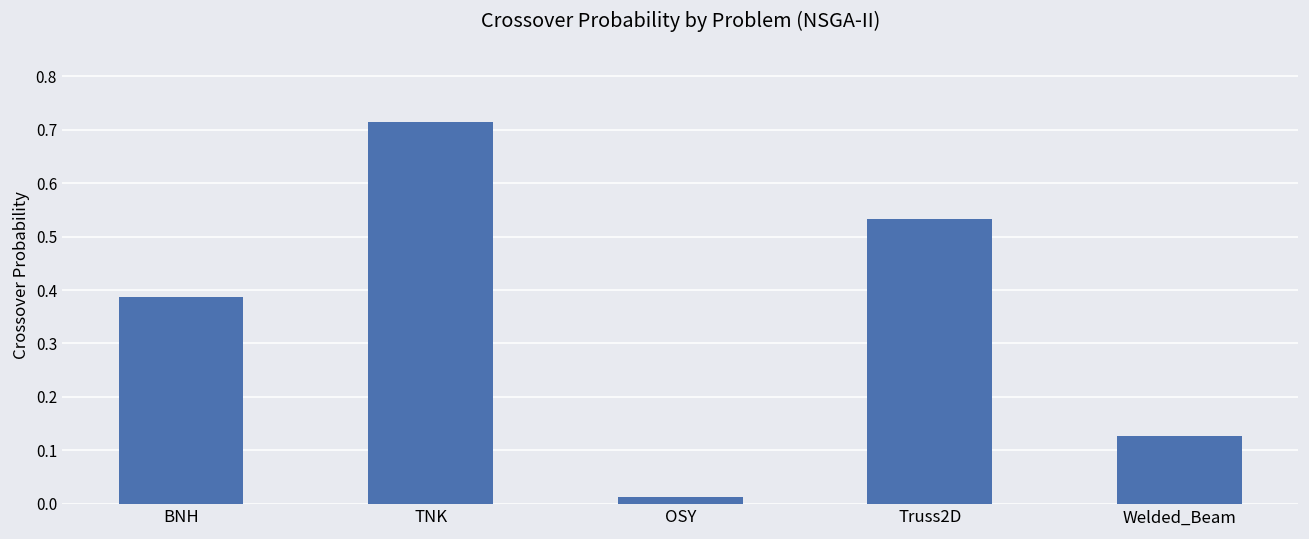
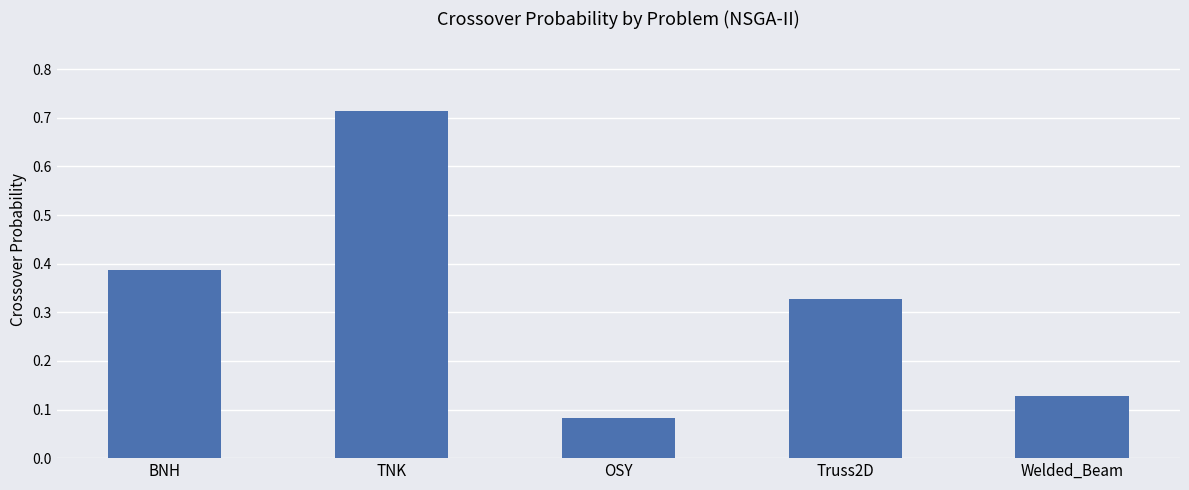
OSY: 0.01 -> 0.08
Truss2D: 0.53 -> 0.33
